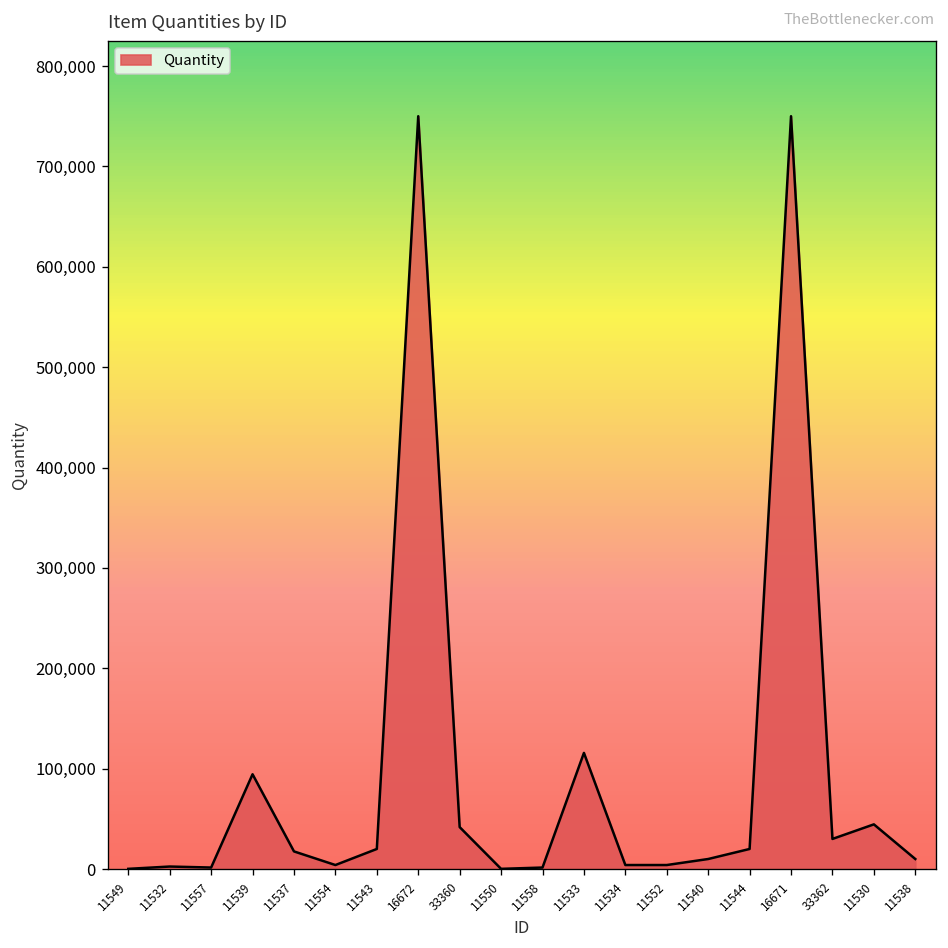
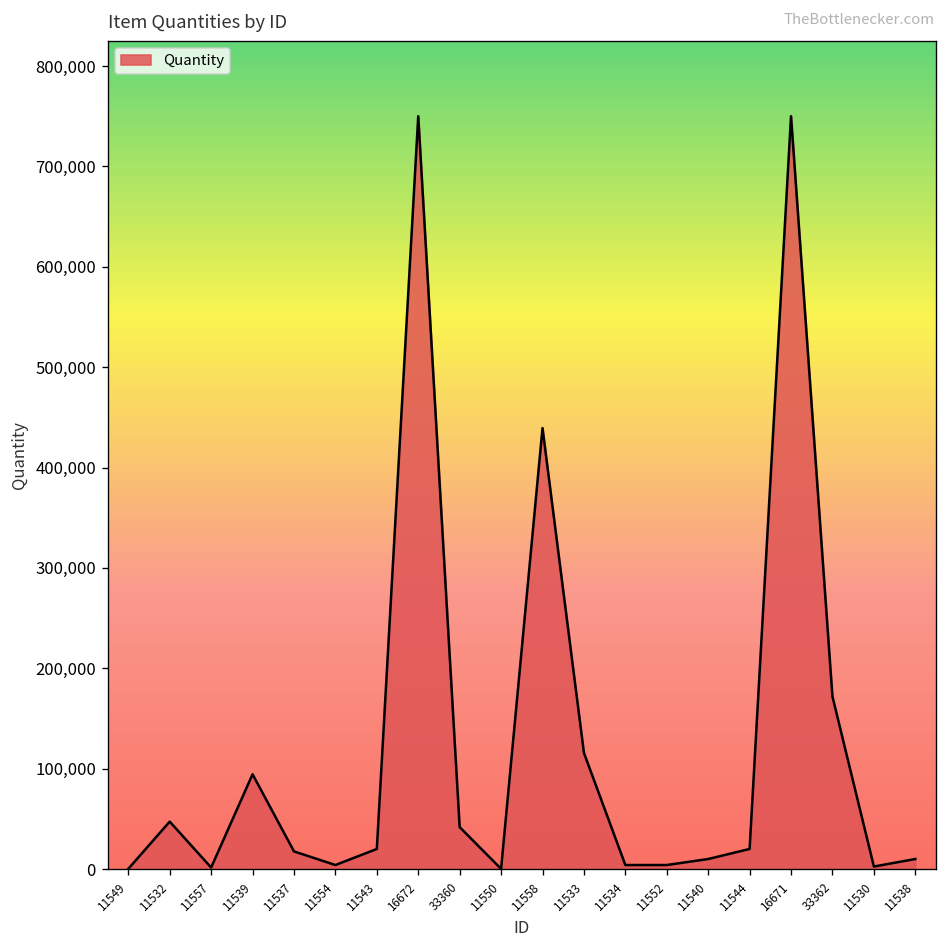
11532: 0 -> 50,000
11558: 0 -> 440,000
33362: 30,000 -> 170,000
11530: 40,000 -> 0
